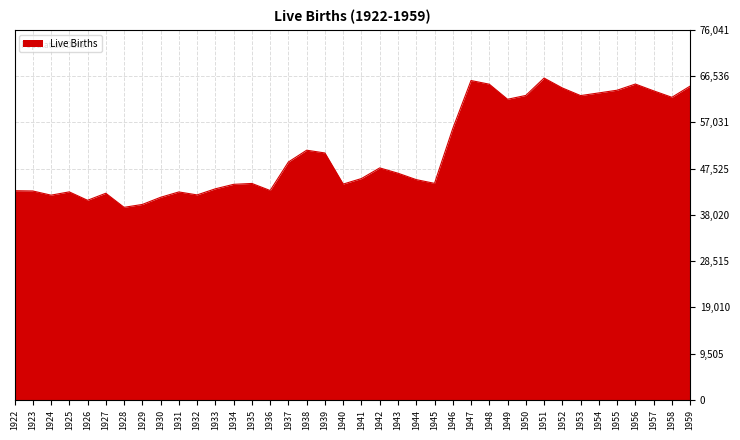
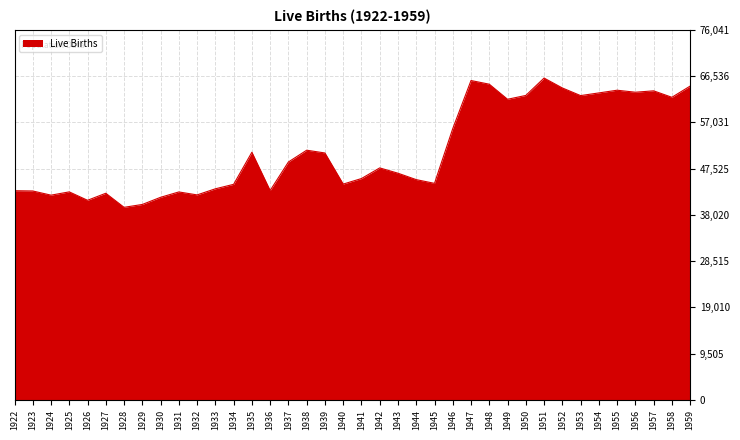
1935: 44,000 -> 51,000
1956: 65,000 -> 63,000
